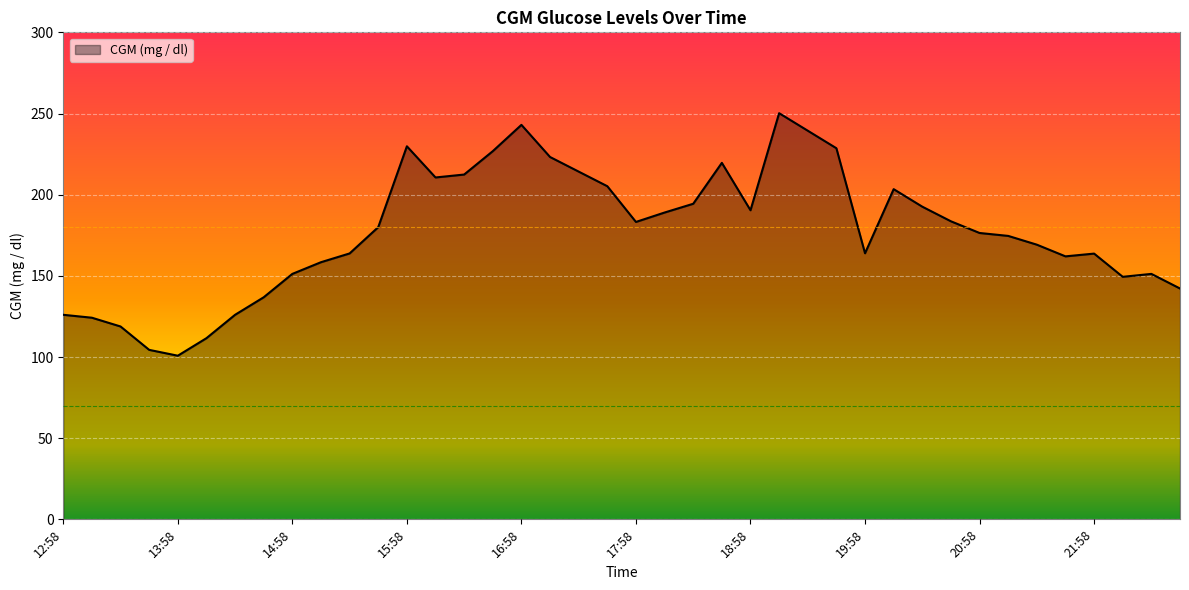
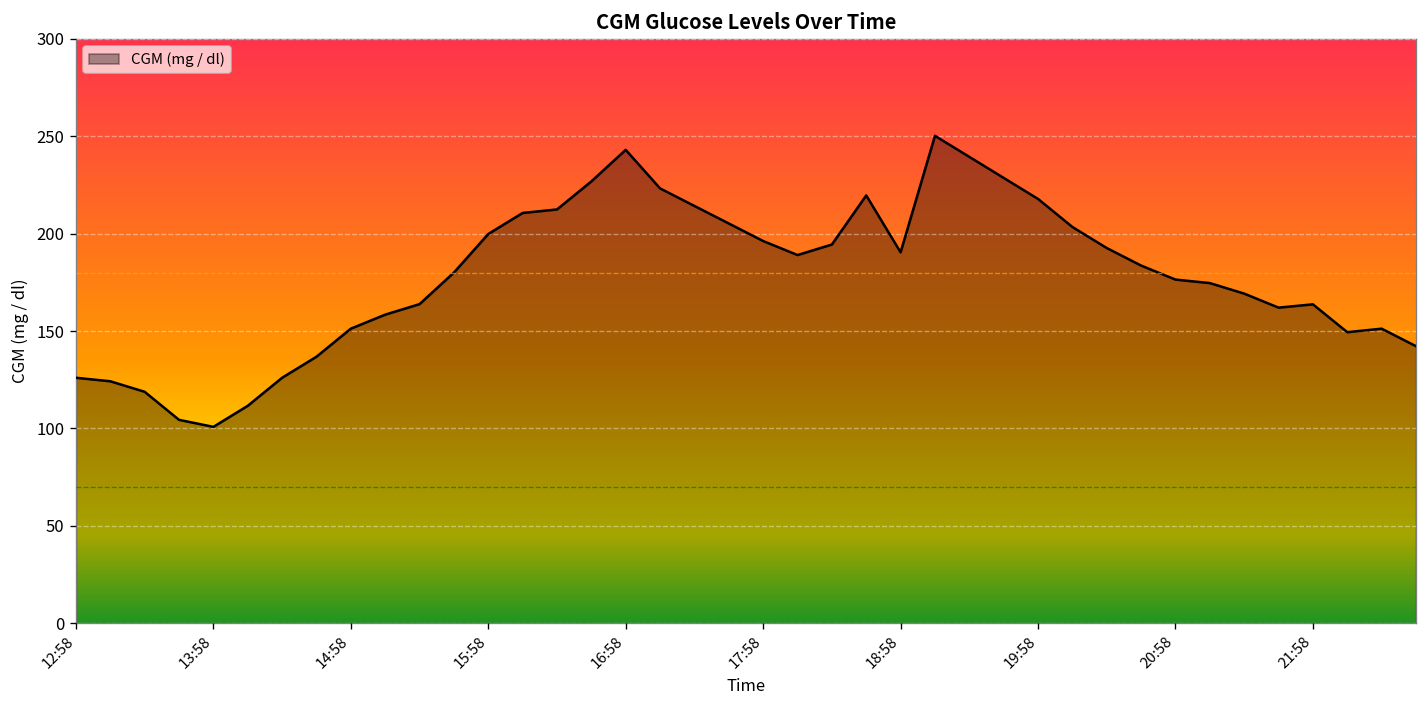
15:58: 230 -> 200
17:58: 183 -> 196
19:58: 164 -> 218
